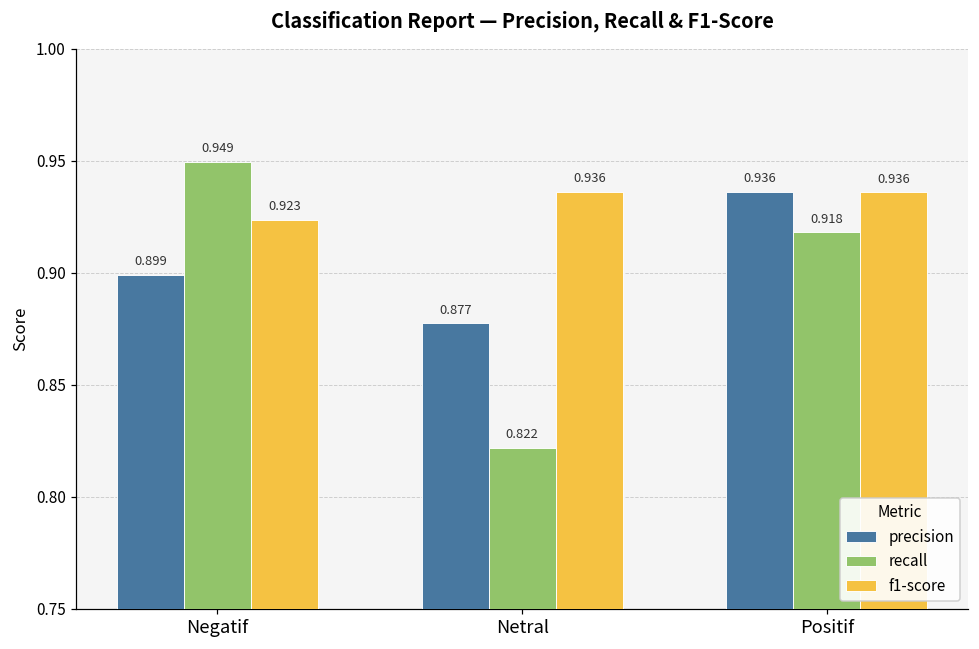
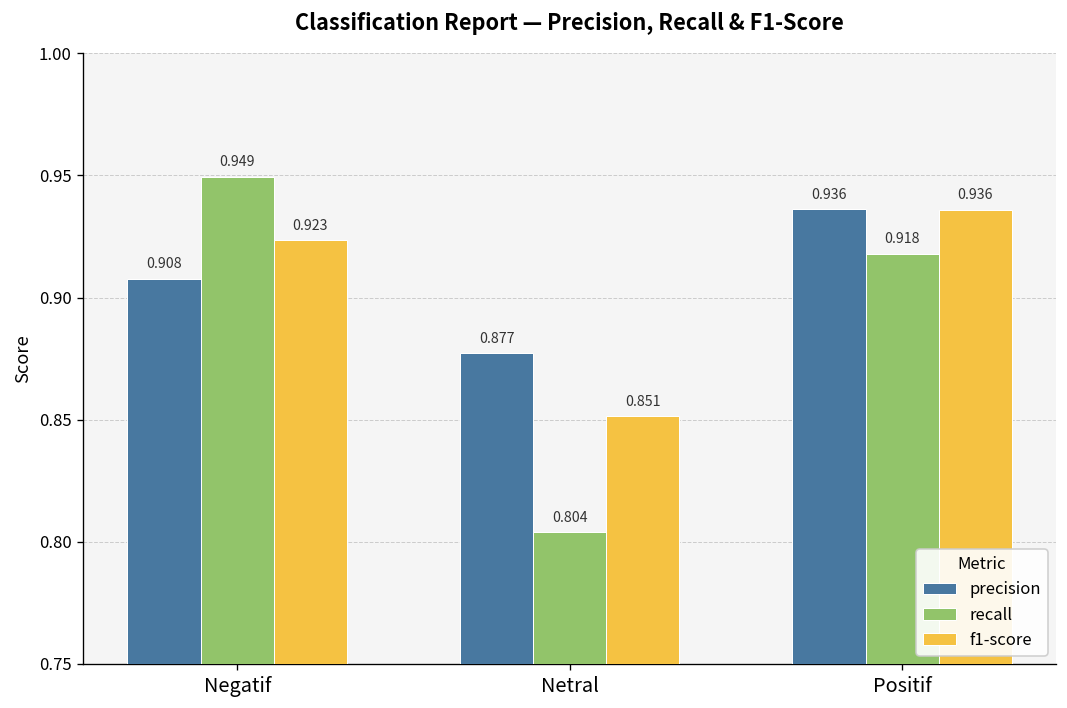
precision, Negatif: 0.899 -> 0.908
recall, Netral: 0.822 -> 0.804
f1-score, Netral: 0.936 -> 0.851
